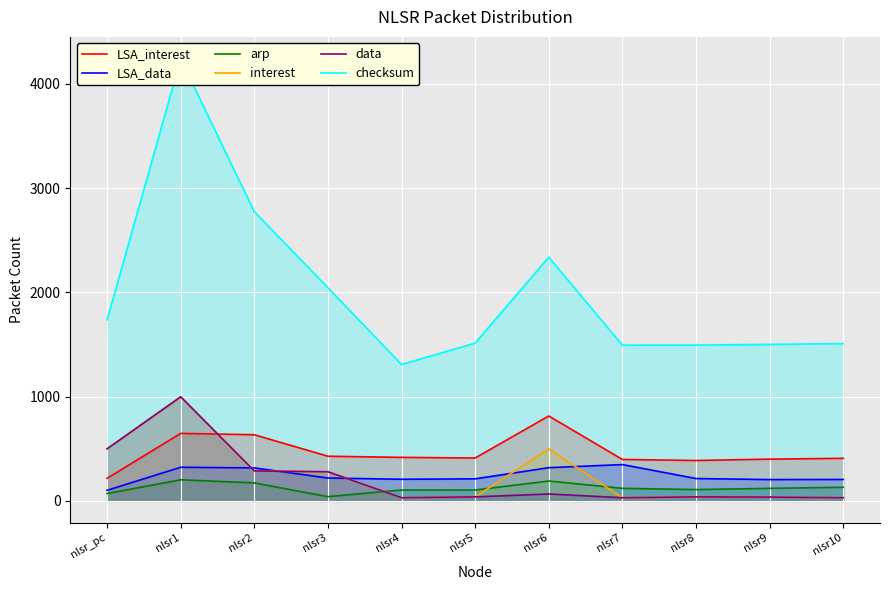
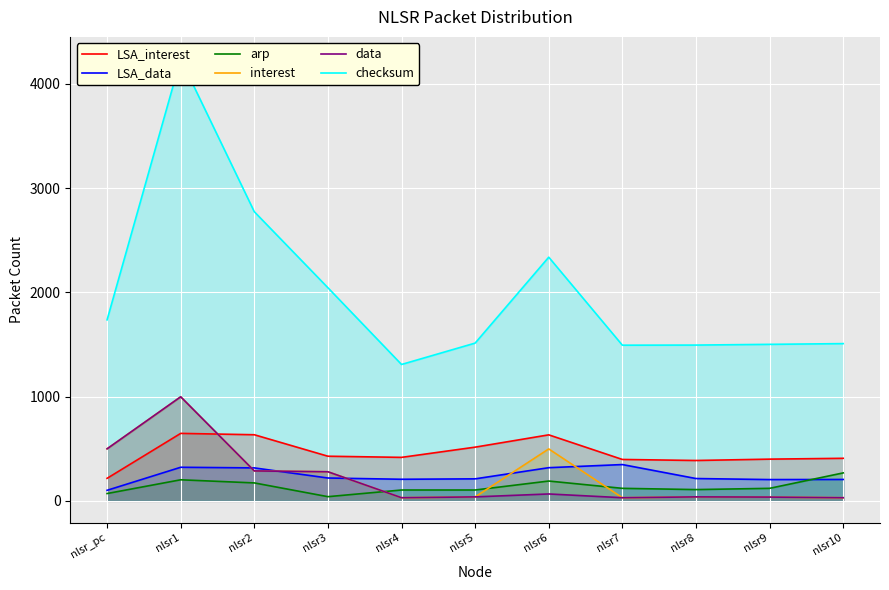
LSA_interest, nlsr5: 410 -> 520
LSA_interest, nlsr6: 810 -> 630
arp, nlsr10: 130 -> 270
